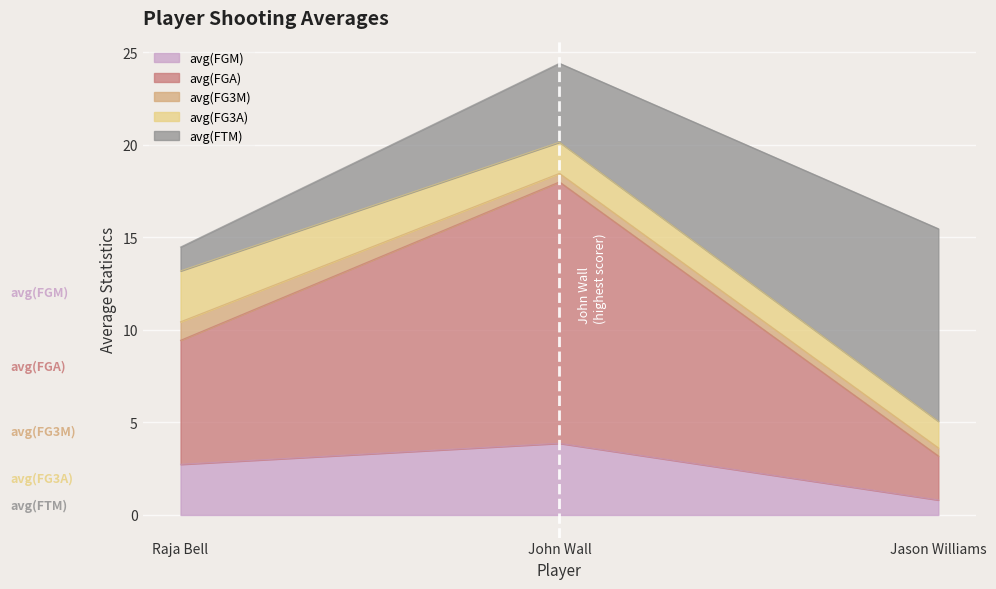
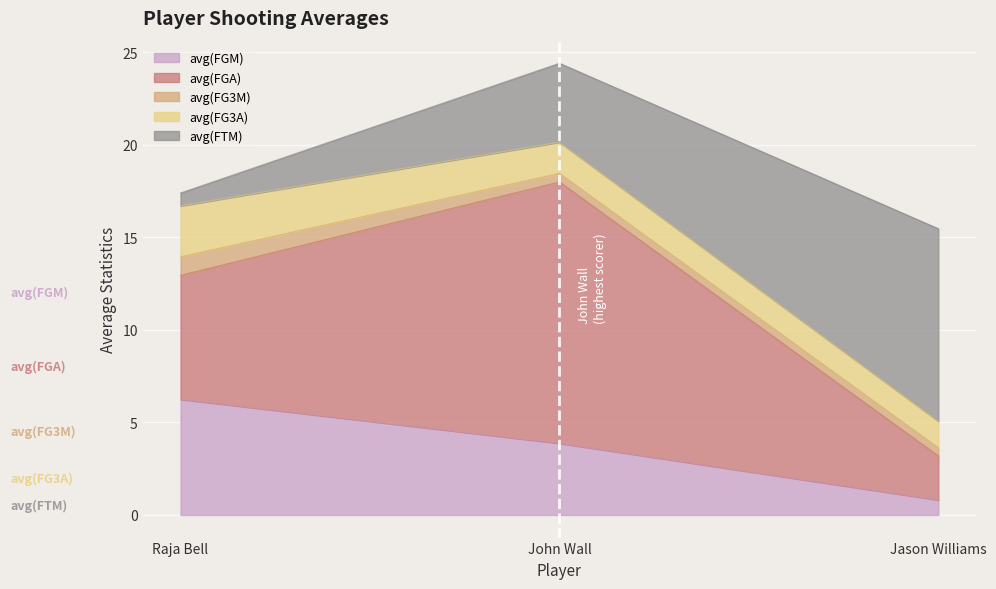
avg(FGM), Raja Bell: 2.7 -> 6.2
avg(FTM), Raja Bell: 1.3 -> 0.7
